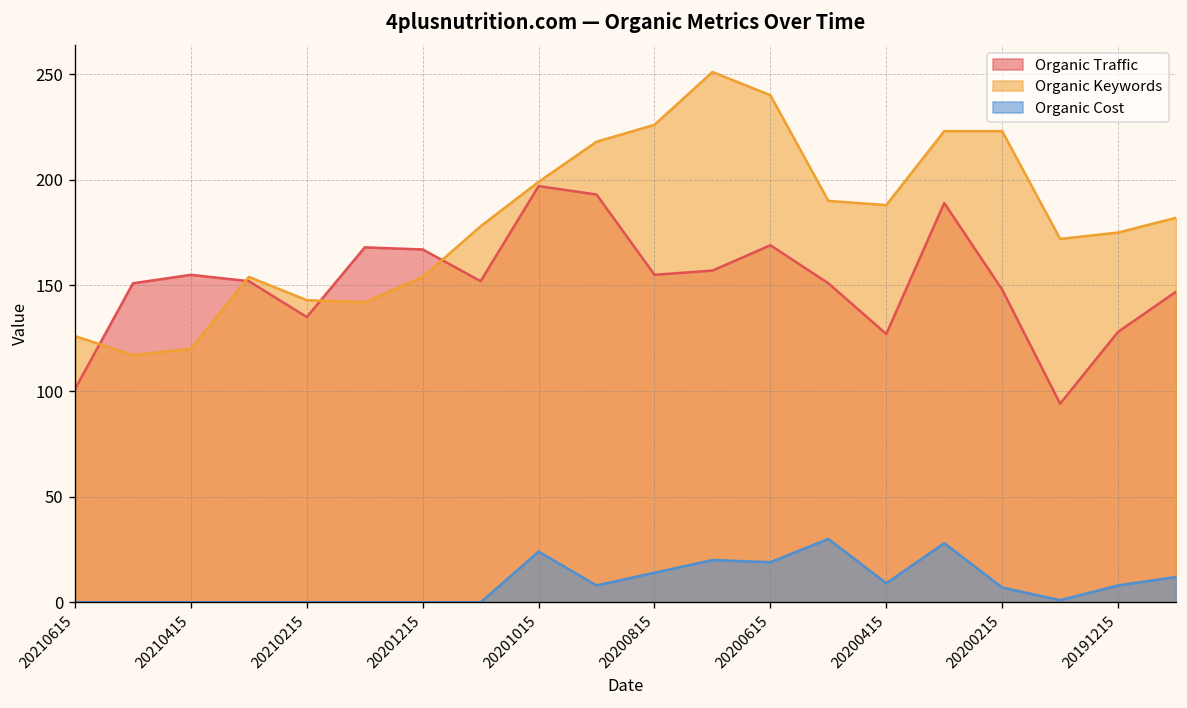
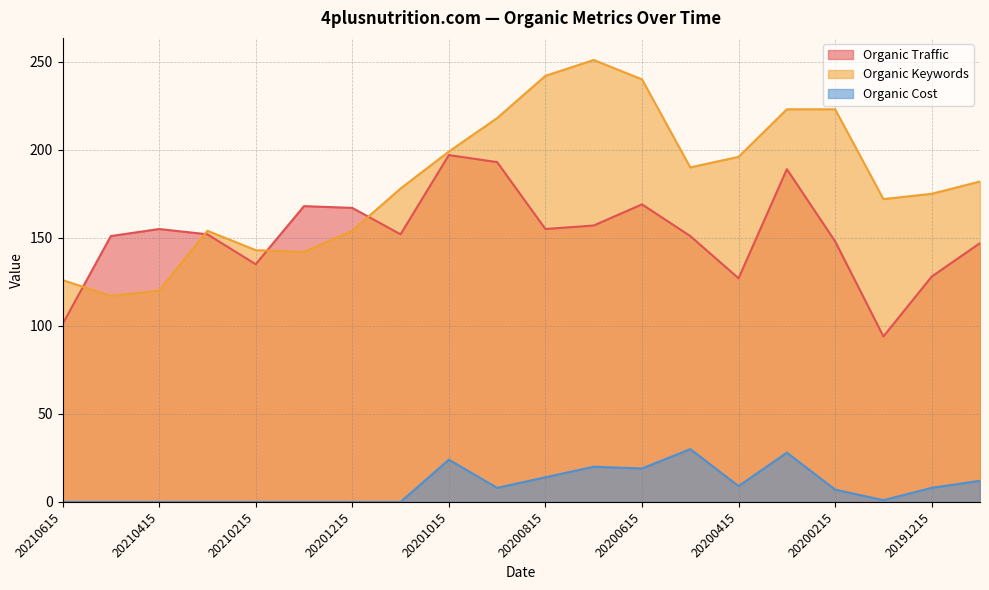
Organic Keywords, 20200815: 226 -> 242
Organic Keywords, 20200415: 188 -> 196
